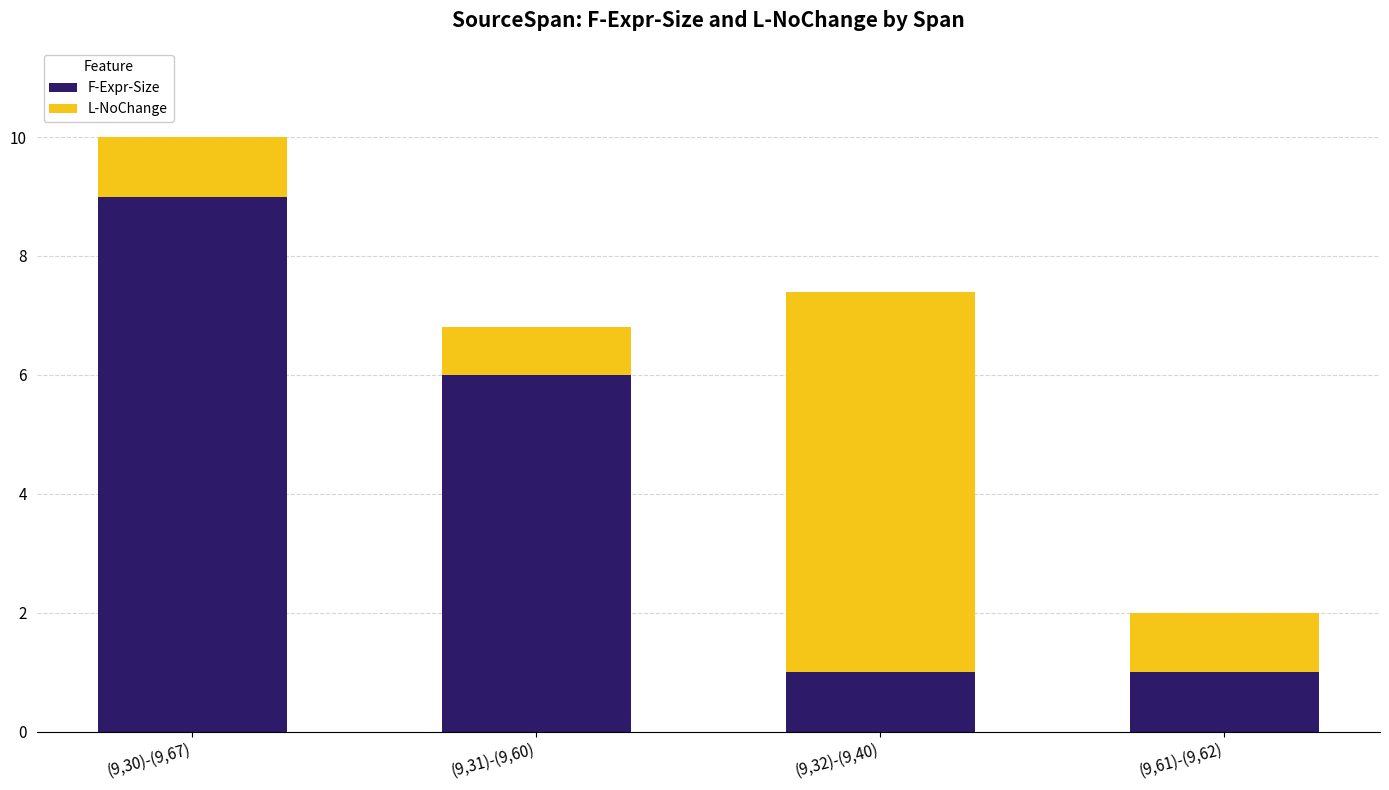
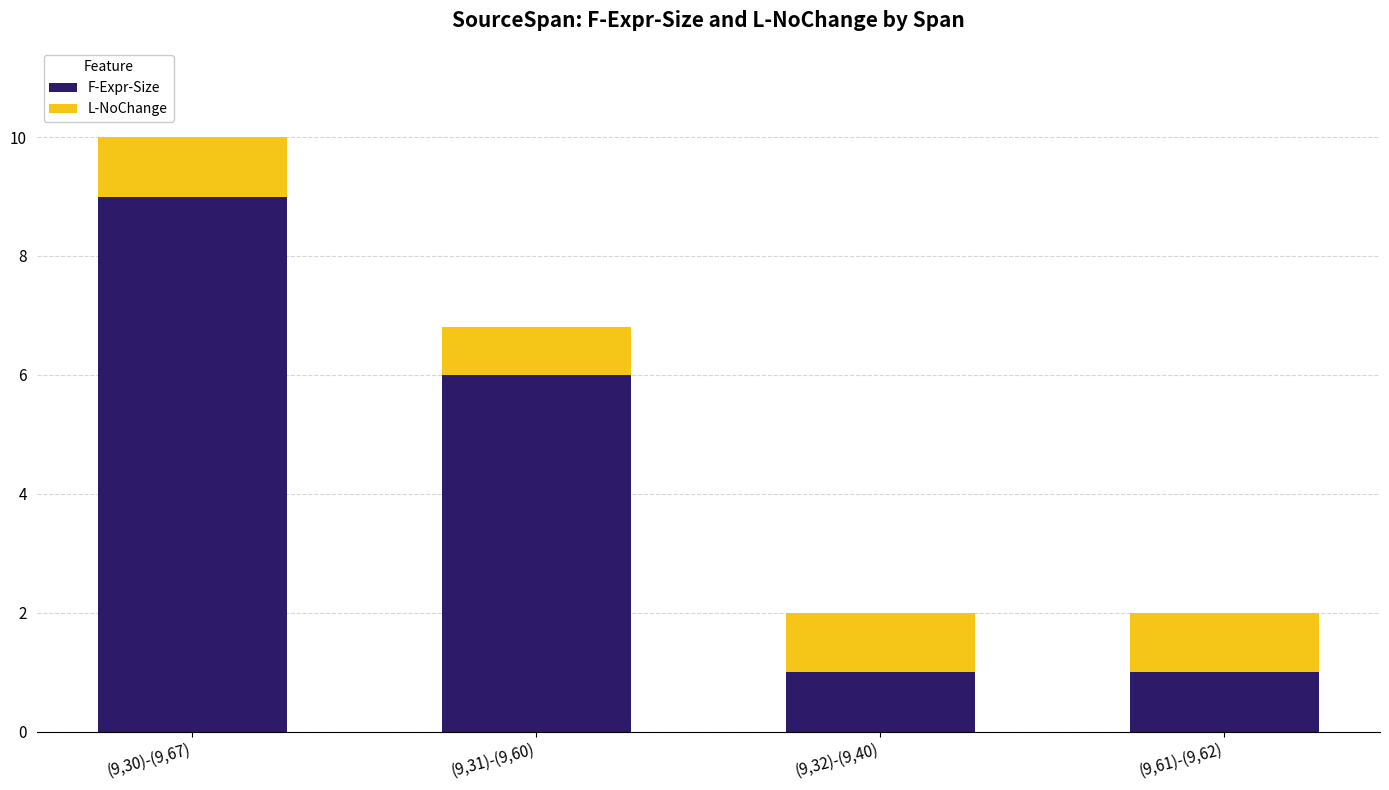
L-NoChange, (9,32)-(9,40): 6.4 -> 1.0
